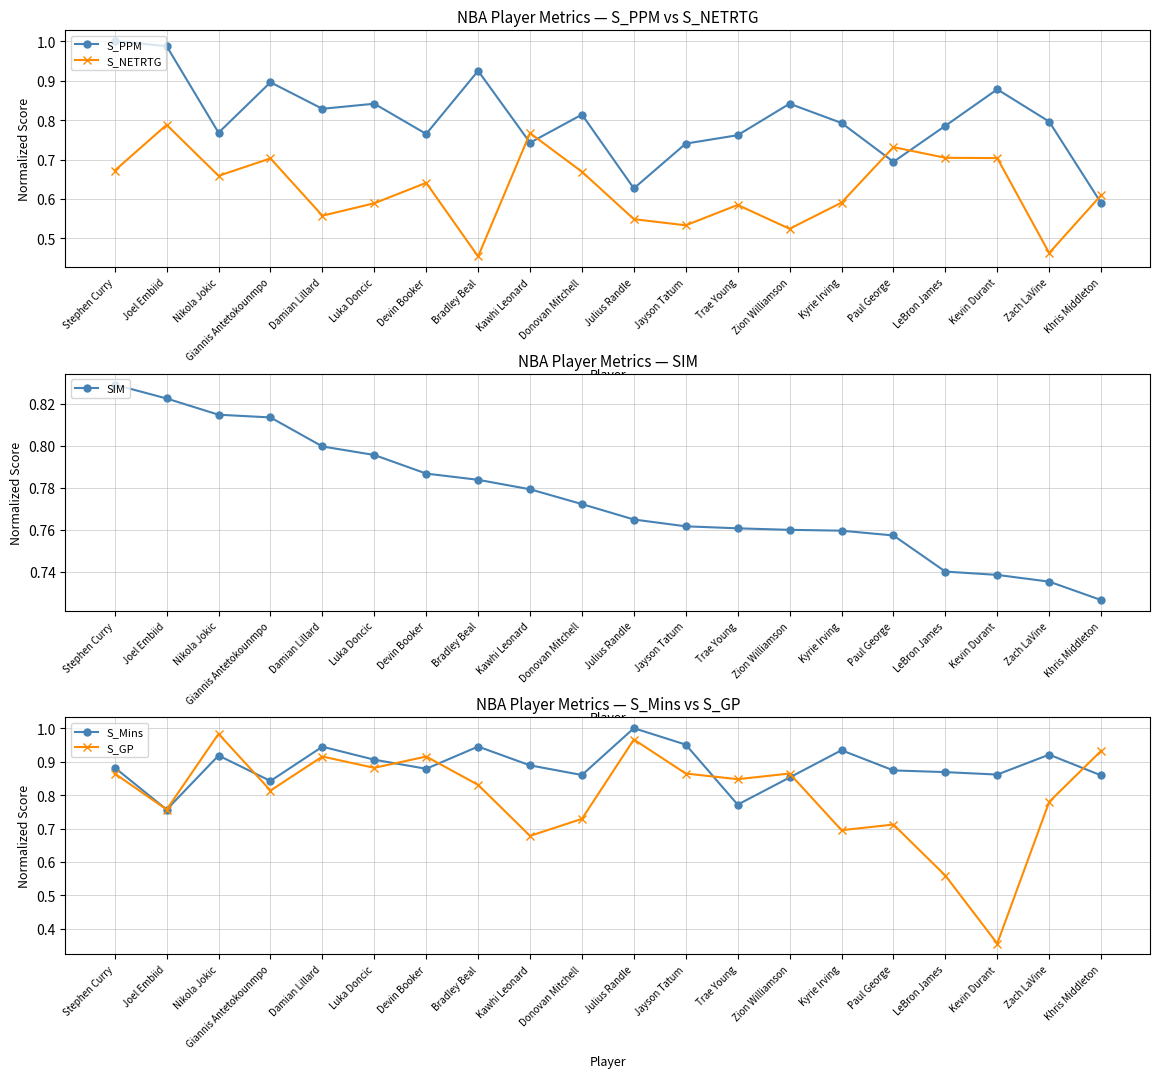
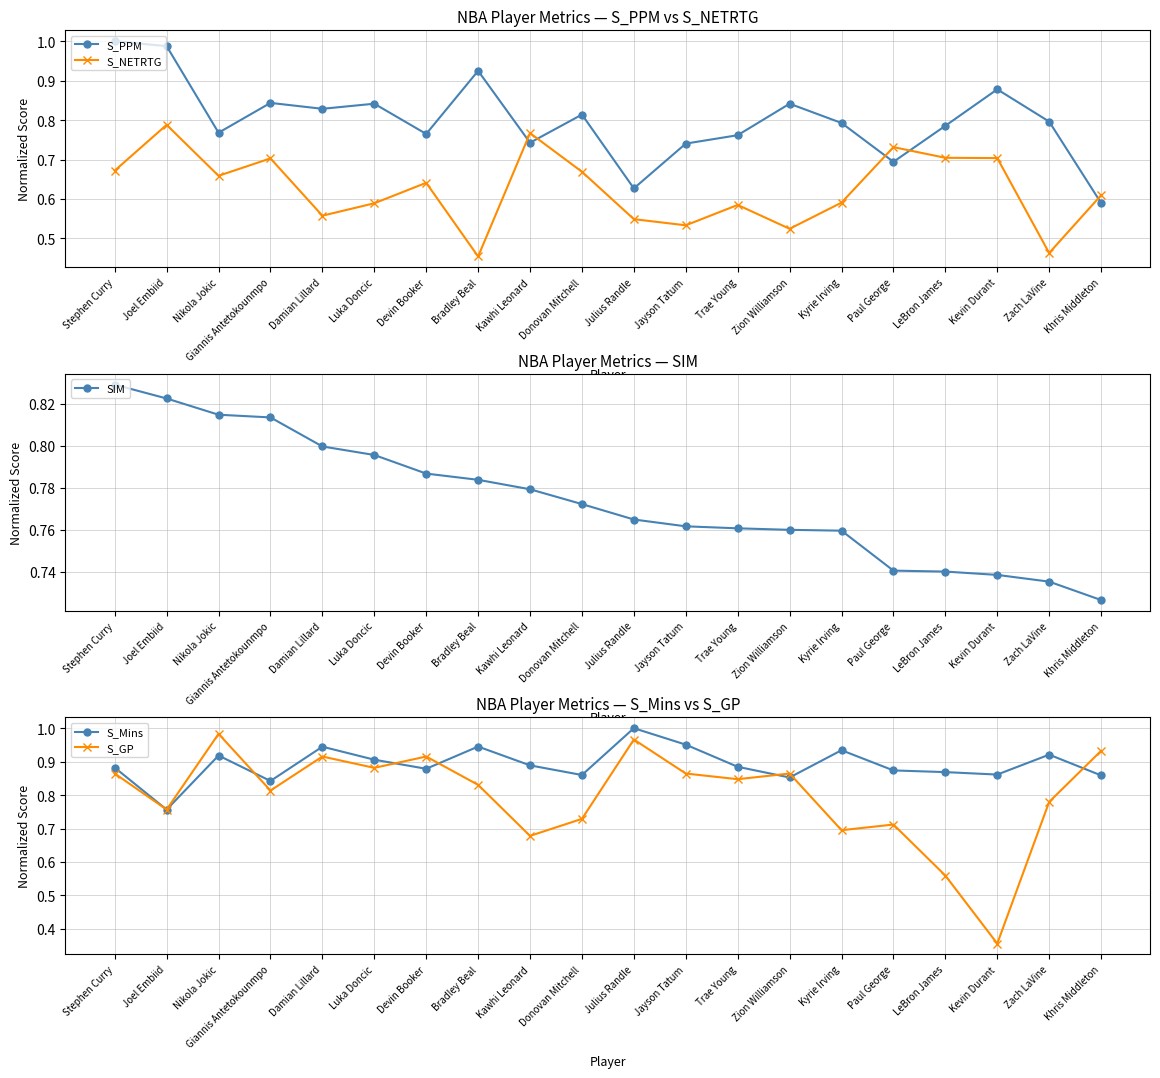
NBA Player Metrics — S_PPM vs S_NETRTG, S_PPM, Giannis Antetokounmpo: 0.90 -> 0.84
NBA Player Metrics — SIM, Paul George: 0.757 -> 0.741
NBA Player Metrics — S_Mins vs S_GP, S_Mins, Trae Young: 0.77 -> 0.88
